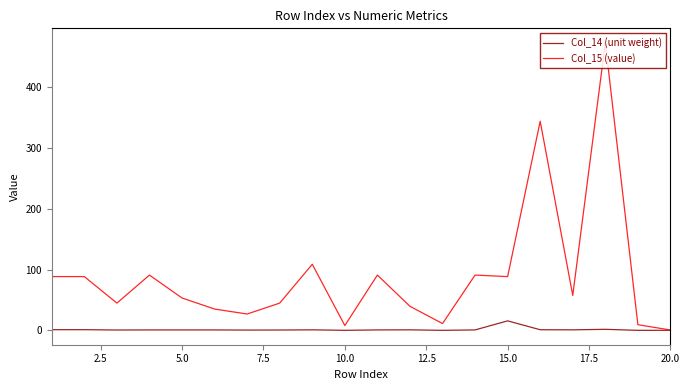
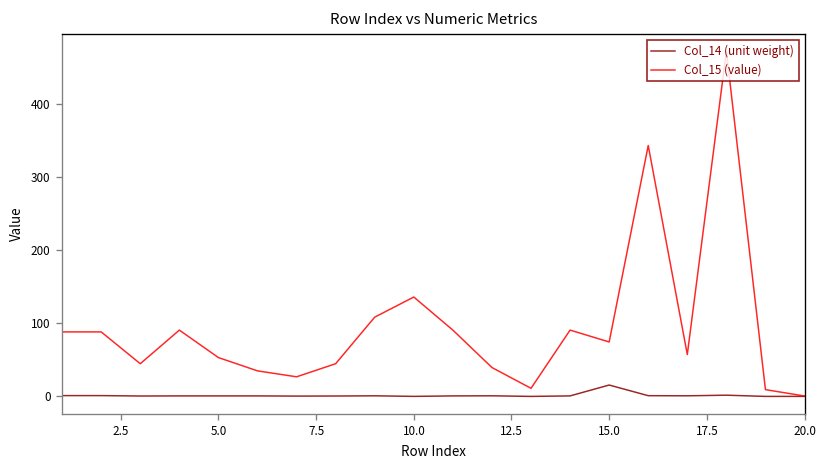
Col_15 (value), 10.0: 10 -> 140
Col_15 (value), 15.0: 90 -> 70
